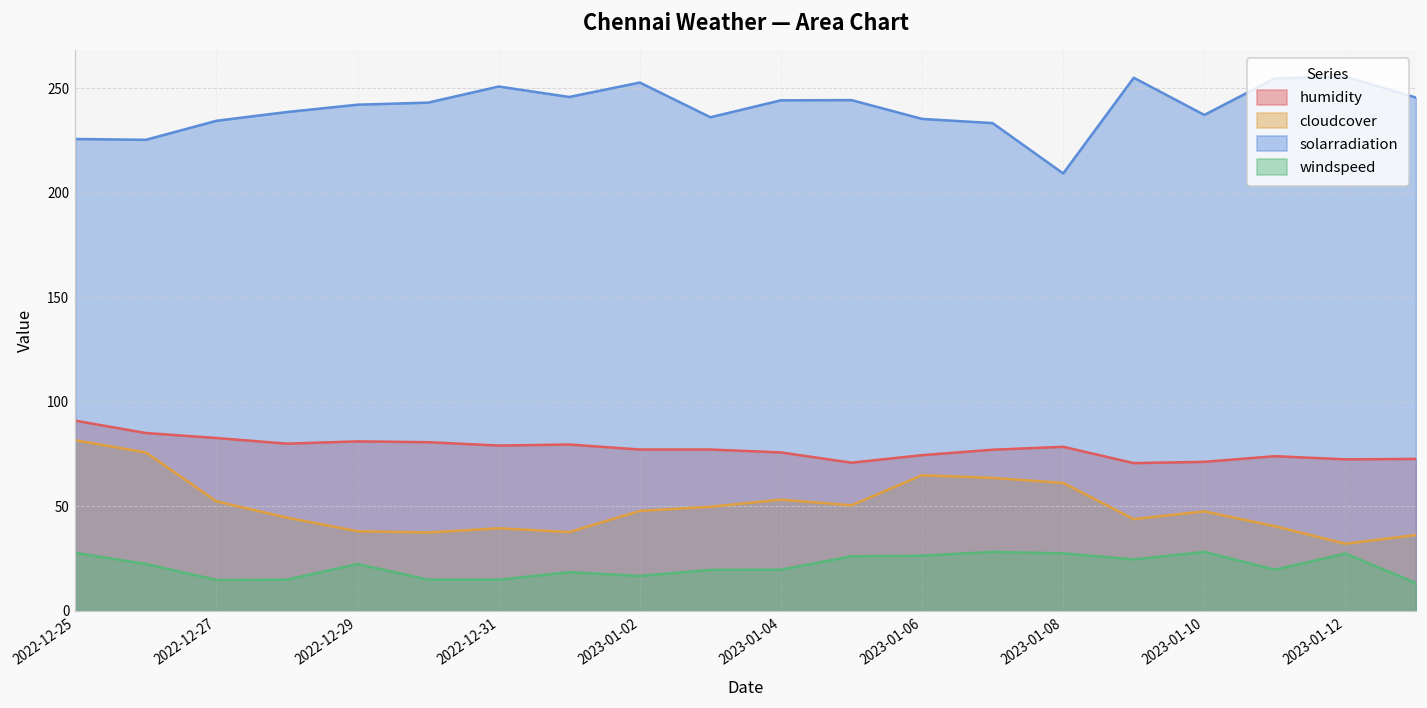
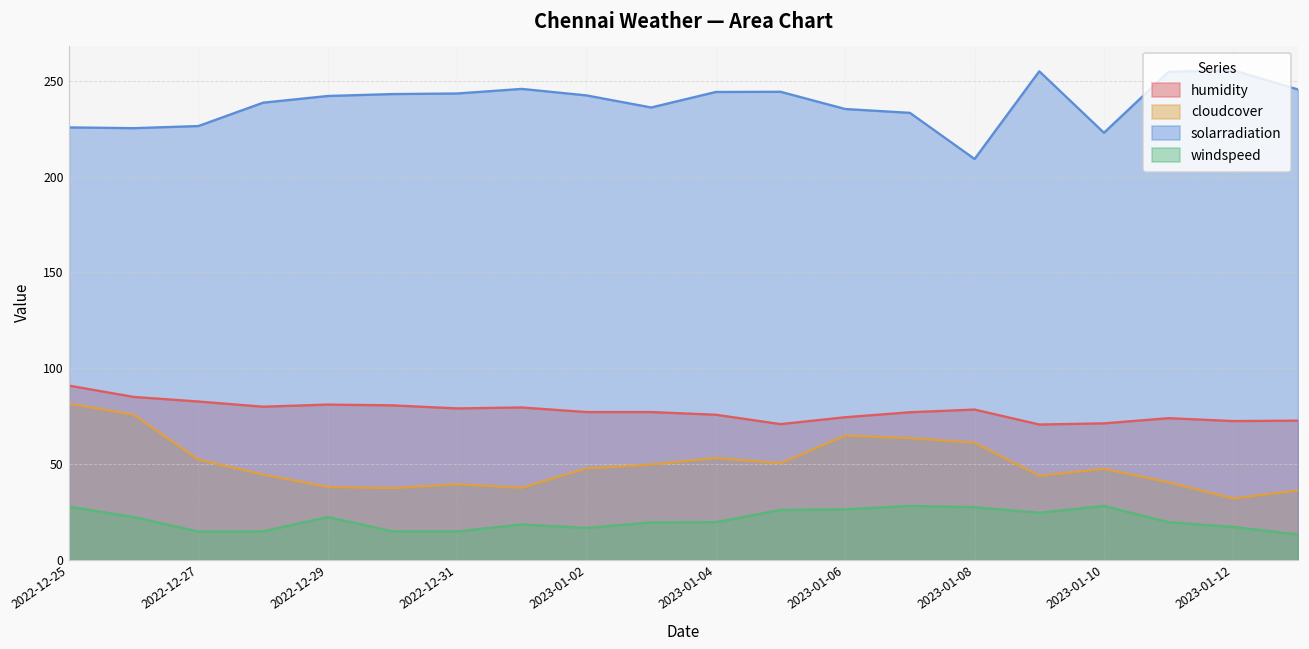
solarradiation, 2022-12-27: 234 -> 226
solarradiation, 2022-12-31: 251 -> 243
solarradiation, 2023-01-02: 253 -> 242
solarradiation, 2023-01-10: 237 -> 223
windspeed, 2023-01-12: 27 -> 17
